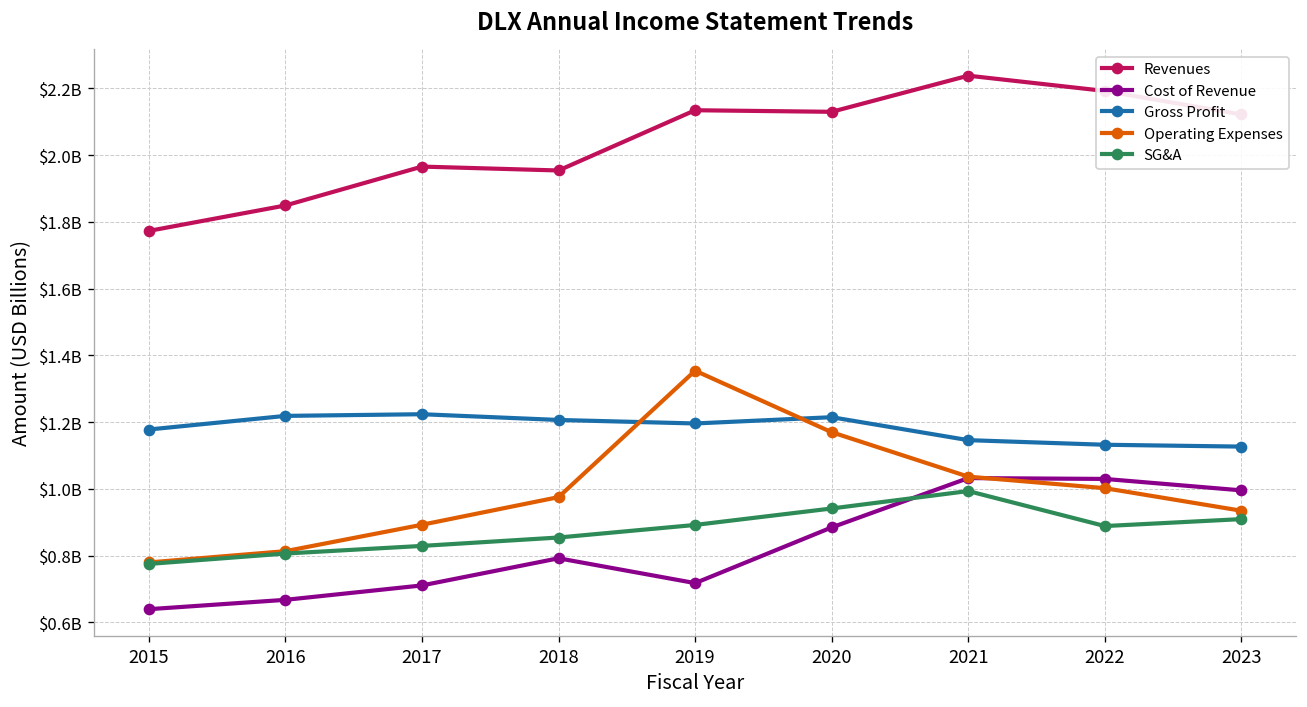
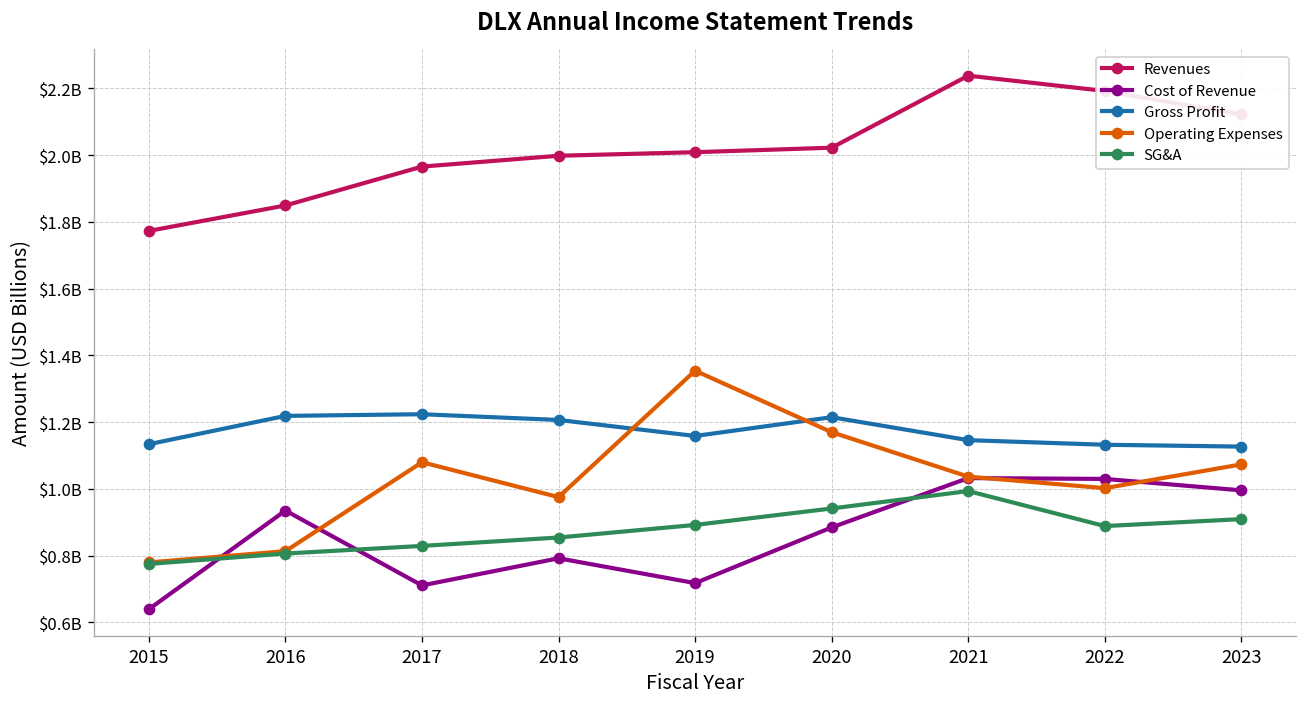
Gross Profit, 2015: $1180000000 -> $1130000000
Cost of Revenue, 2016: $670000000 -> $930000000
Operating Expenses, 2017: $890000000 -> $1080000000
Revenues, 2018: $1950000000 -> $2000000000
Revenues, 2019: $2130000000 -> $2010000000
Gross Profit, 2019: $1200000000 -> $1160000000
Revenues, 2020: $2130000000 -> $2020000000
Operating Expenses, 2023: $930000000 -> $1070000000
